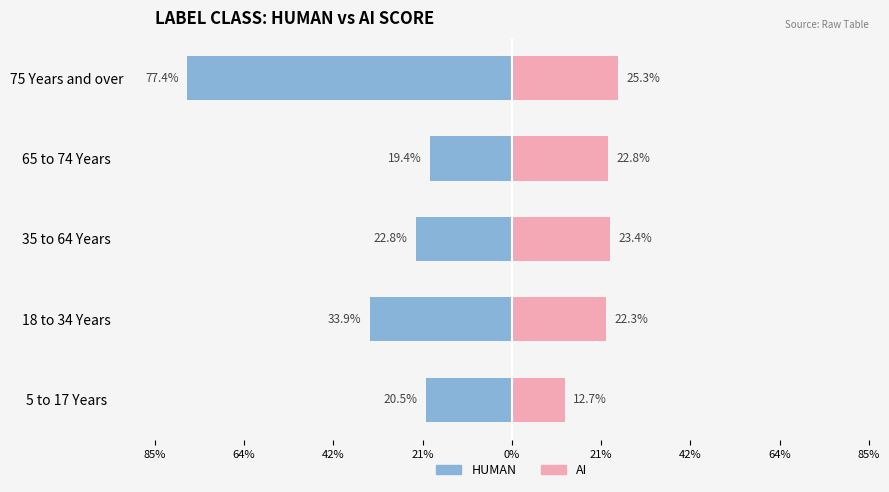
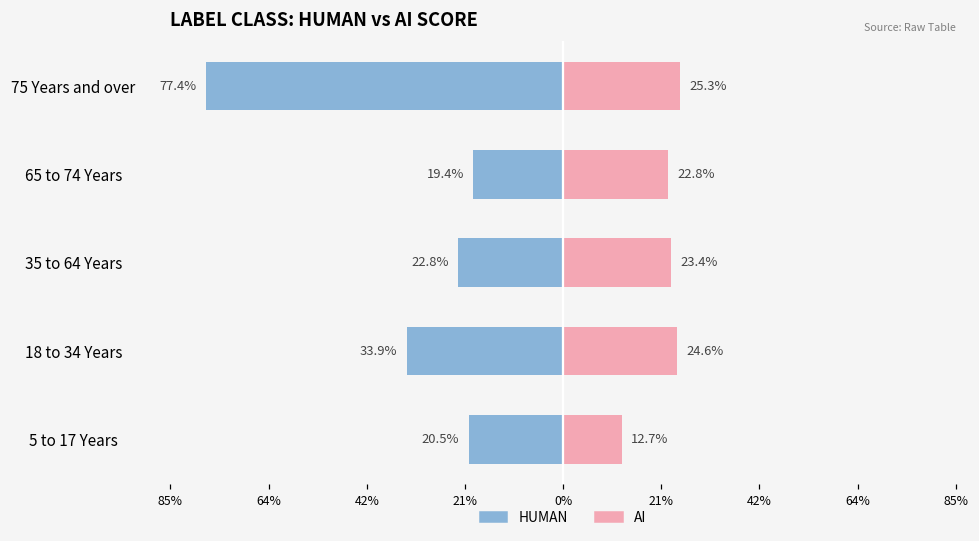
AI, 18 to 34 Years: 22.3% -> 24.6%
